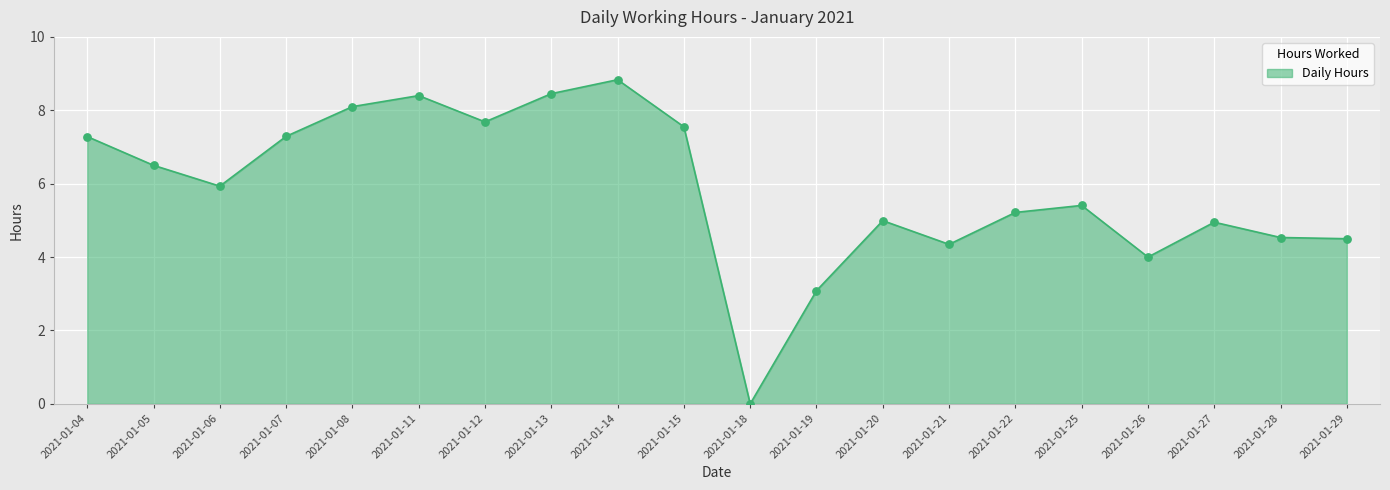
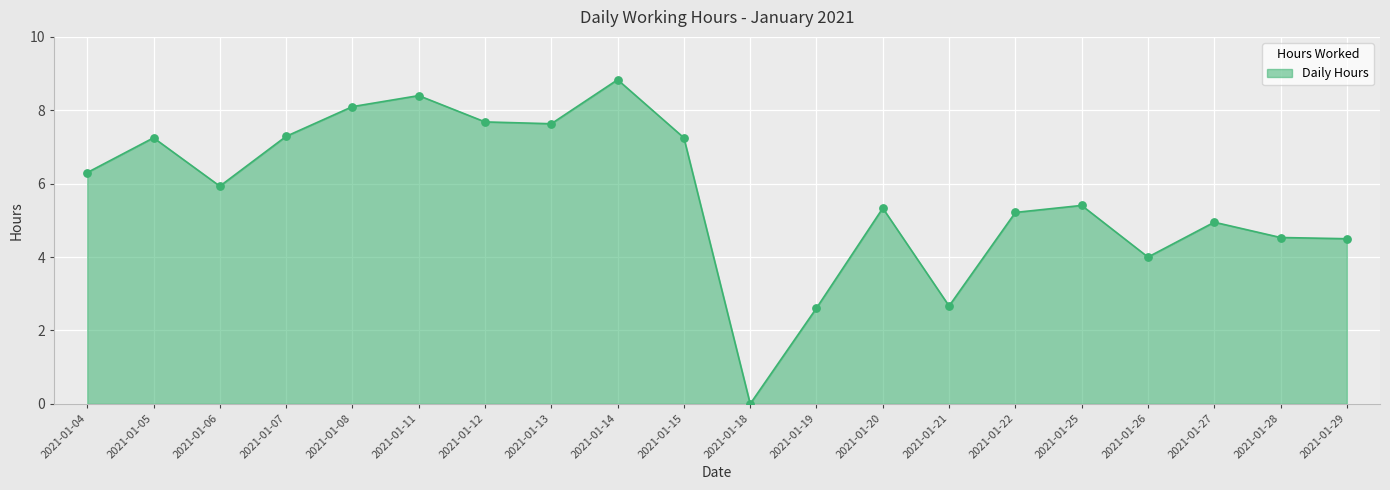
2021-01-04: 7.3 -> 6.3
2021-01-05: 6.5 -> 7.3
2021-01-13: 8.5 -> 7.6
2021-01-15: 7.6 -> 7.3
2021-01-19: 3.1 -> 2.6
2021-01-20: 5.0 -> 5.3
2021-01-21: 4.3 -> 2.7
